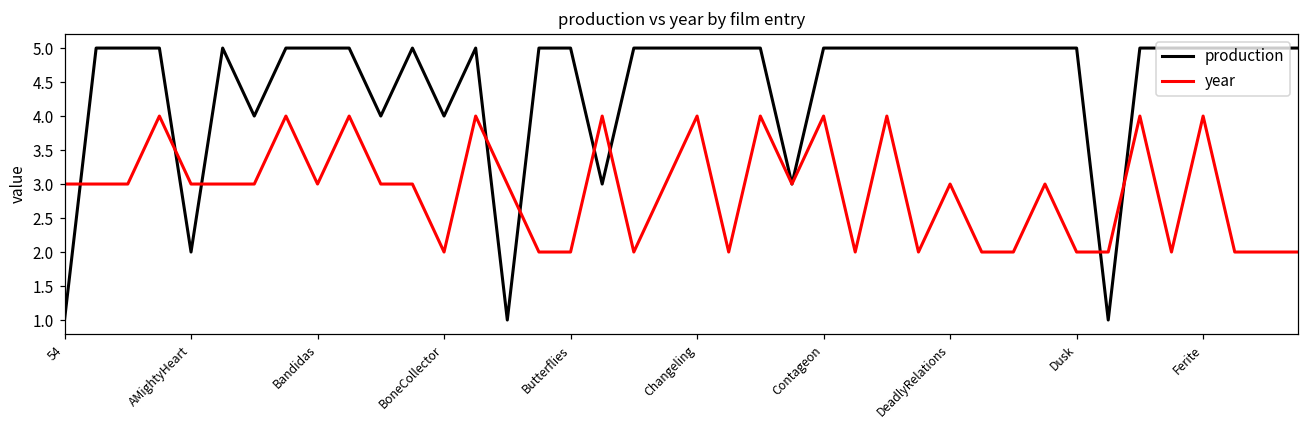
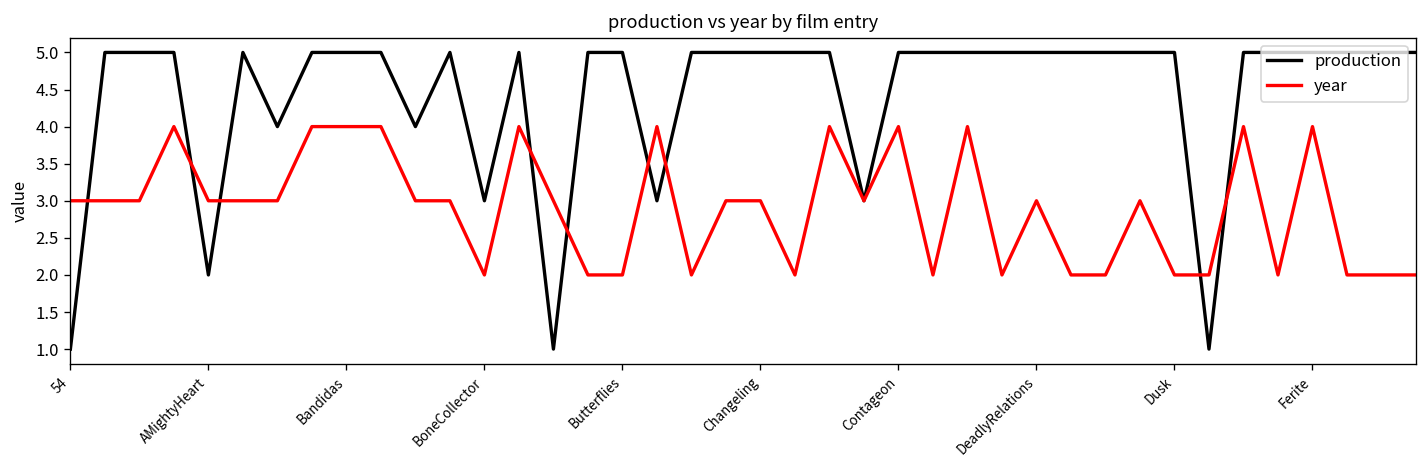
year, Bandidas: 3 -> 4
production, BoneCollector: 4 -> 3
year, Changeling: 4 -> 3
